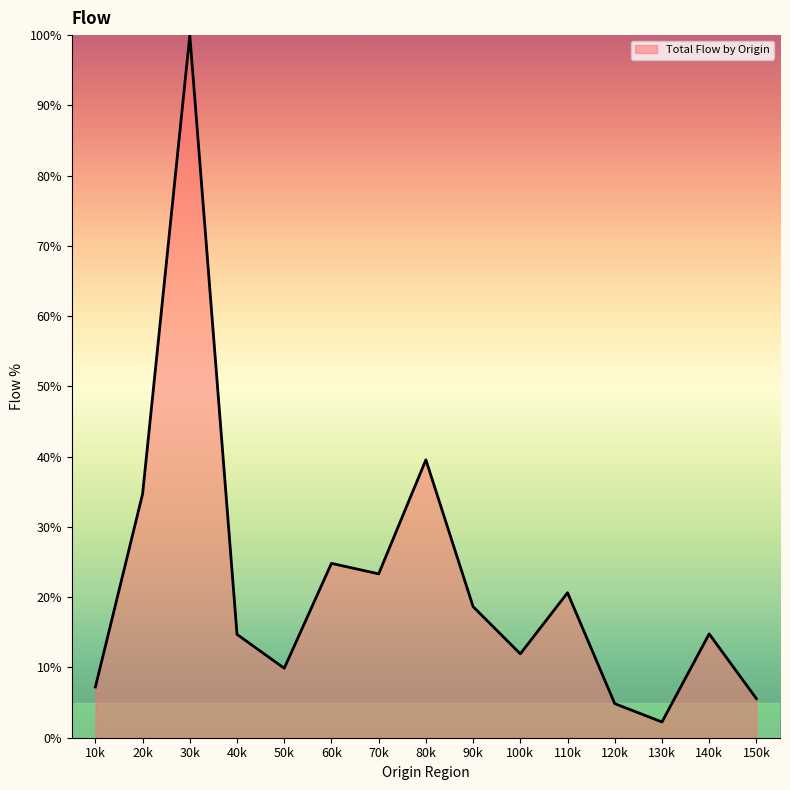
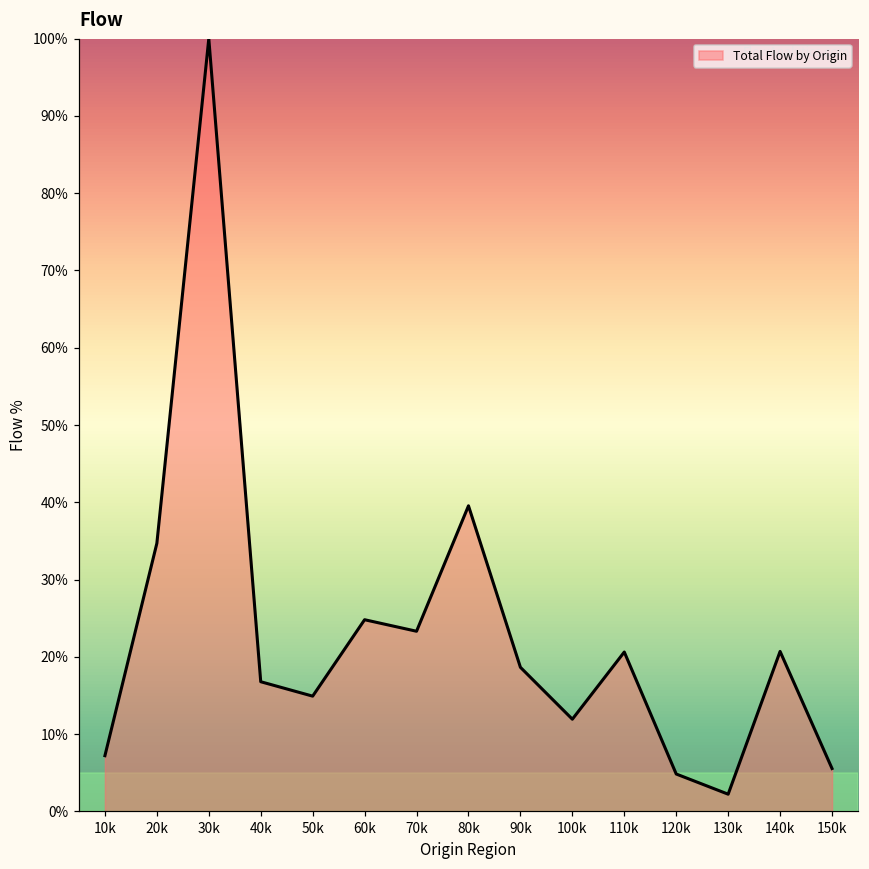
40k: 15% -> 17%
50k: 10% -> 15%
140k: 15% -> 21%
